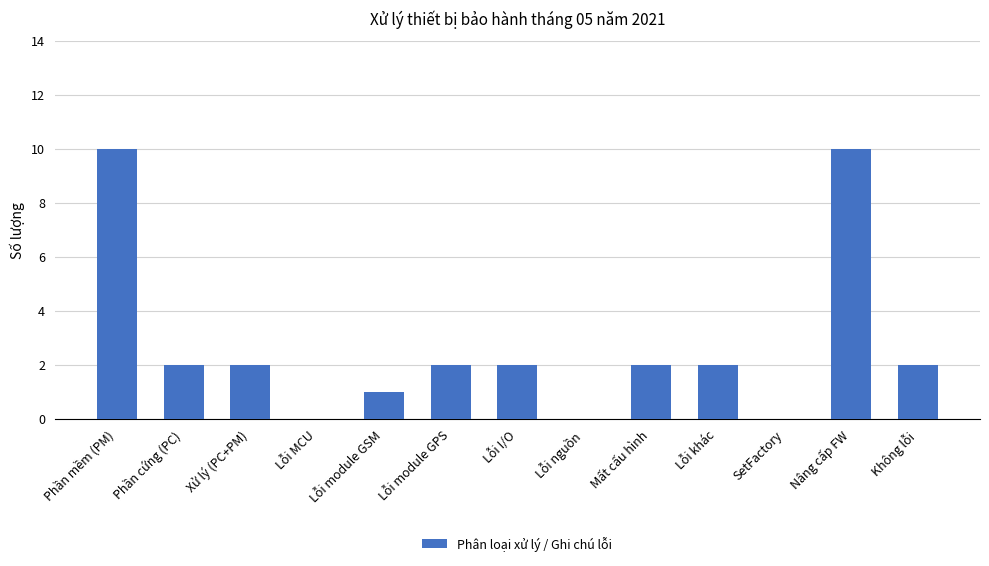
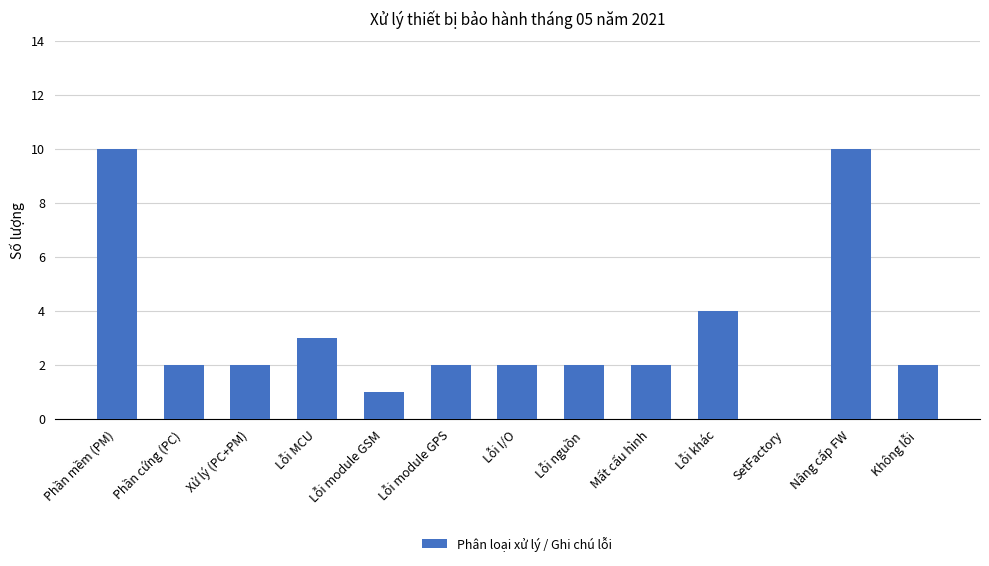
Lỗi MCU: 0 -> 3
Lỗi nguồn: 0 -> 2
Lỗi khác: 2 -> 4
